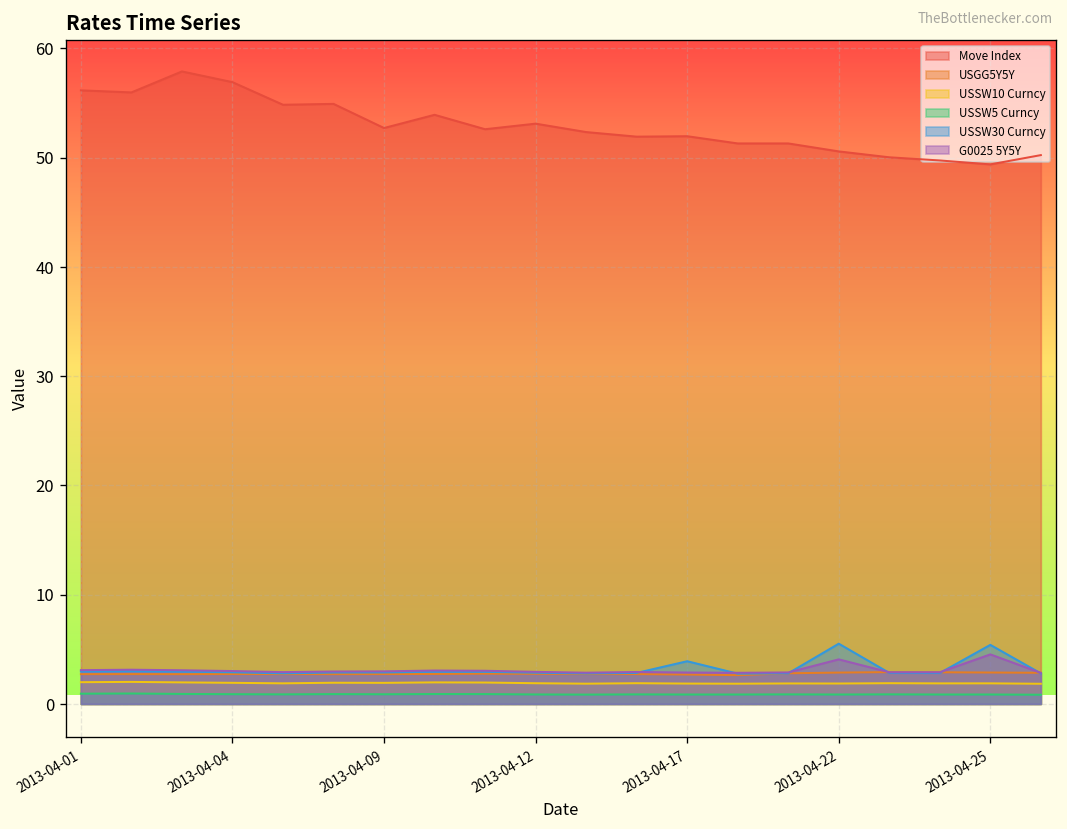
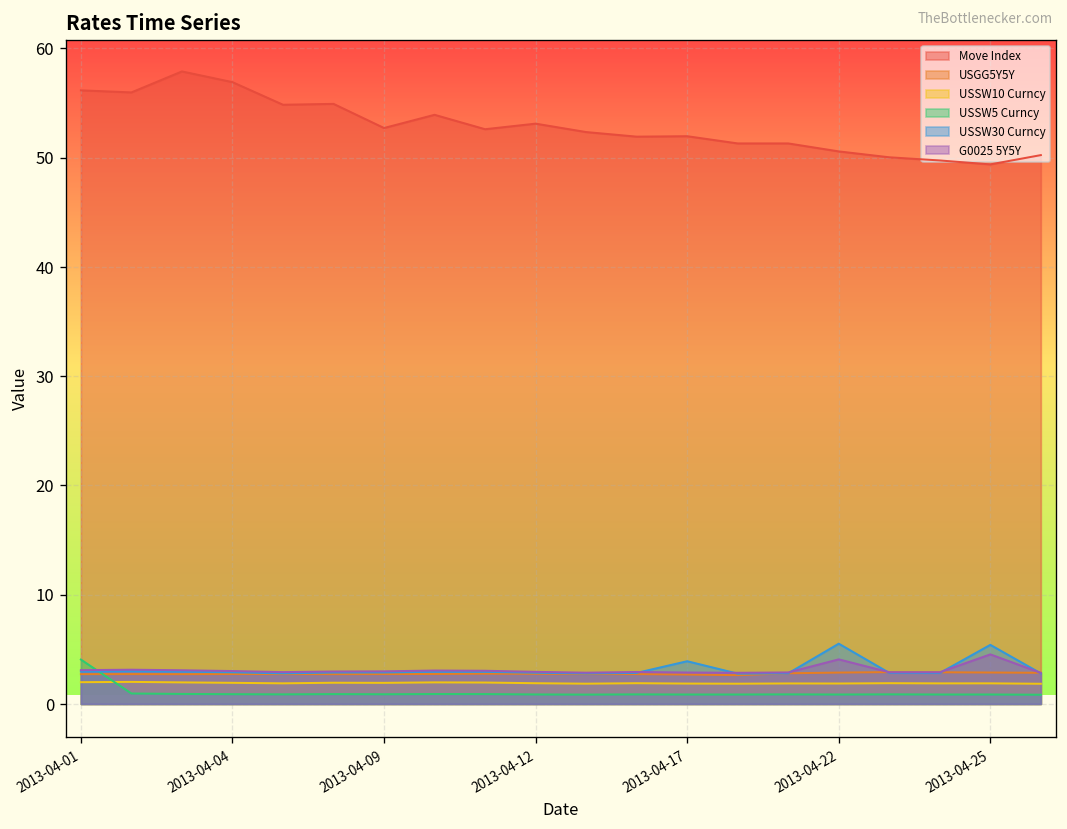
USSW5 Curncy, 2013-04-01: 1 -> 4
